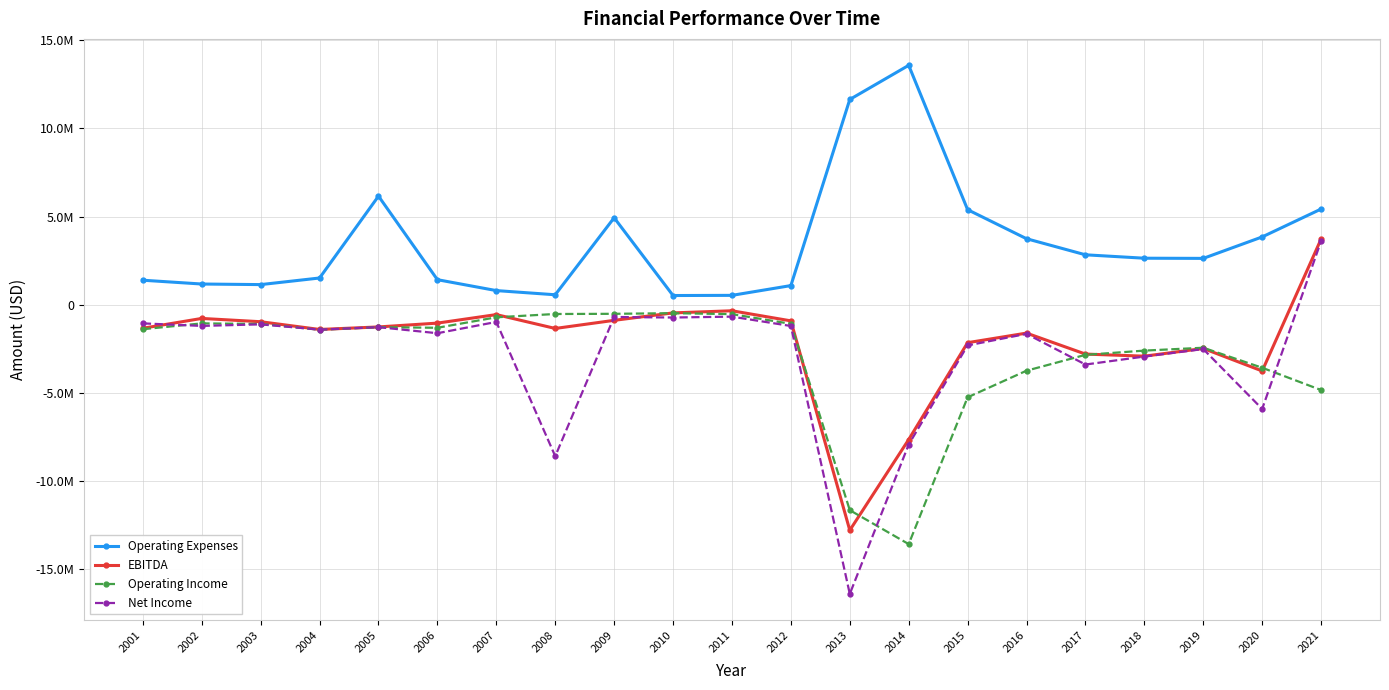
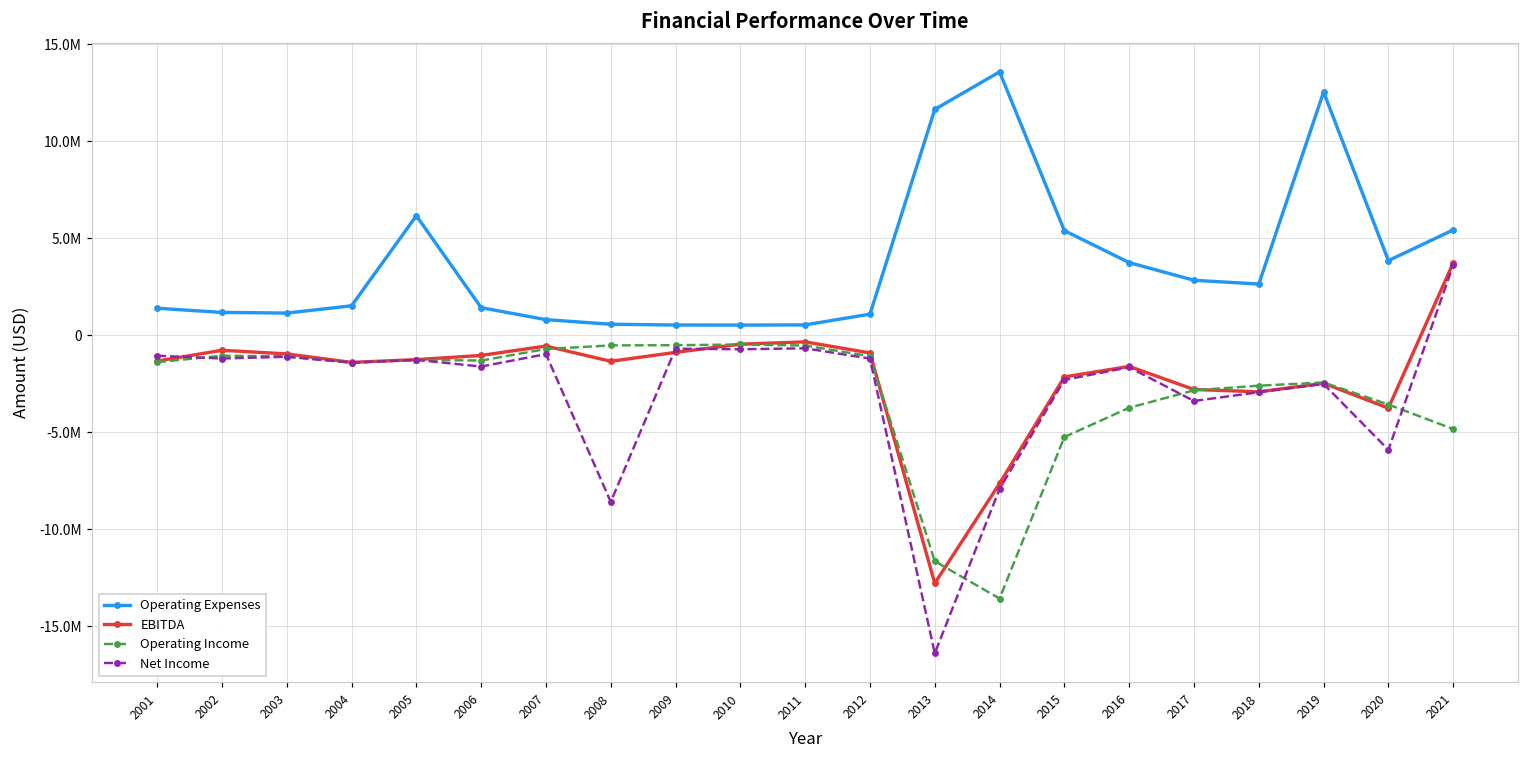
Operating Expenses, 2009: 4900000 -> 500000
Operating Expenses, 2019: 2600000 -> 12500000
